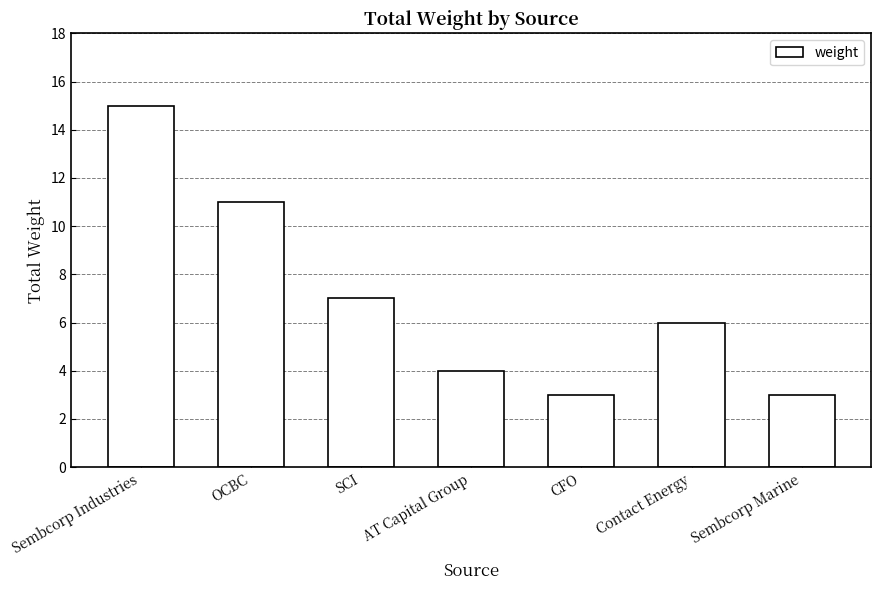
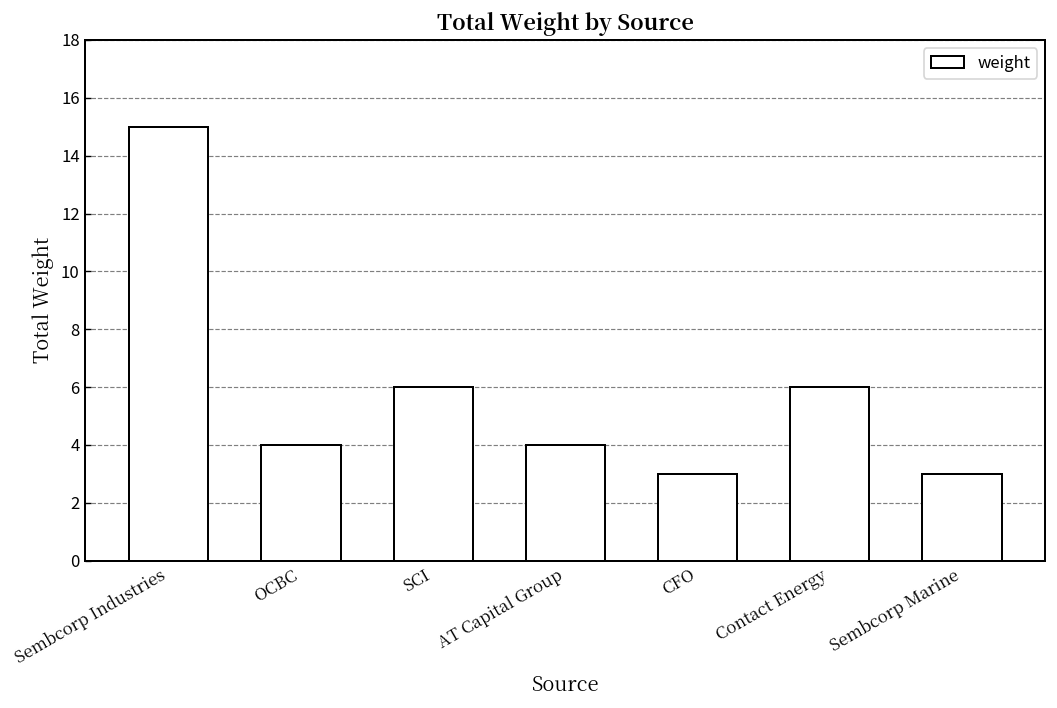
OCBC: 11 -> 4
SCI: 7 -> 6
